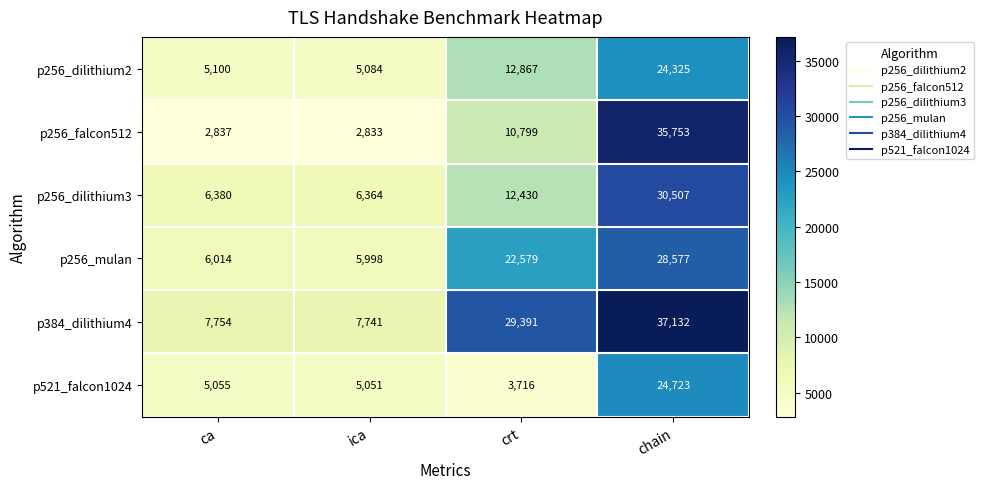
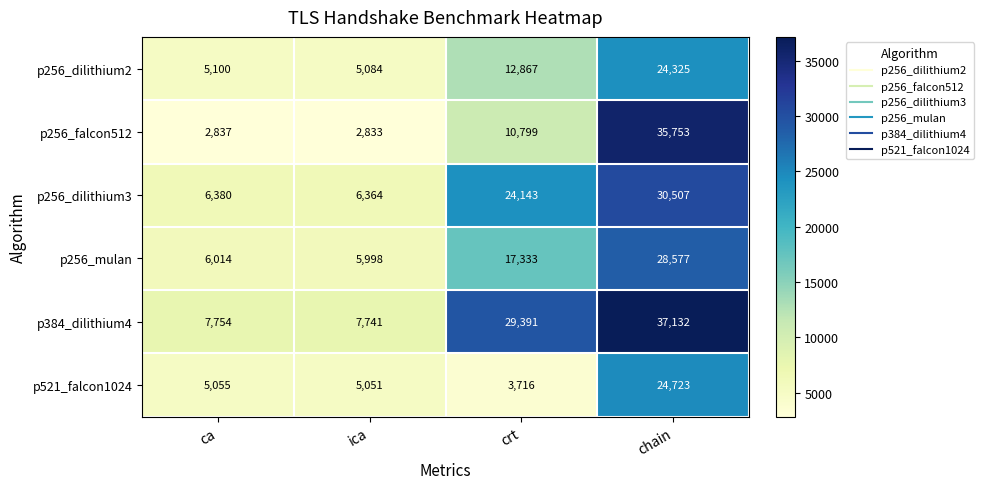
p256_dilithium3, crt: 12,430 -> 24,143
p256_mulan, crt: 22,579 -> 17,333
